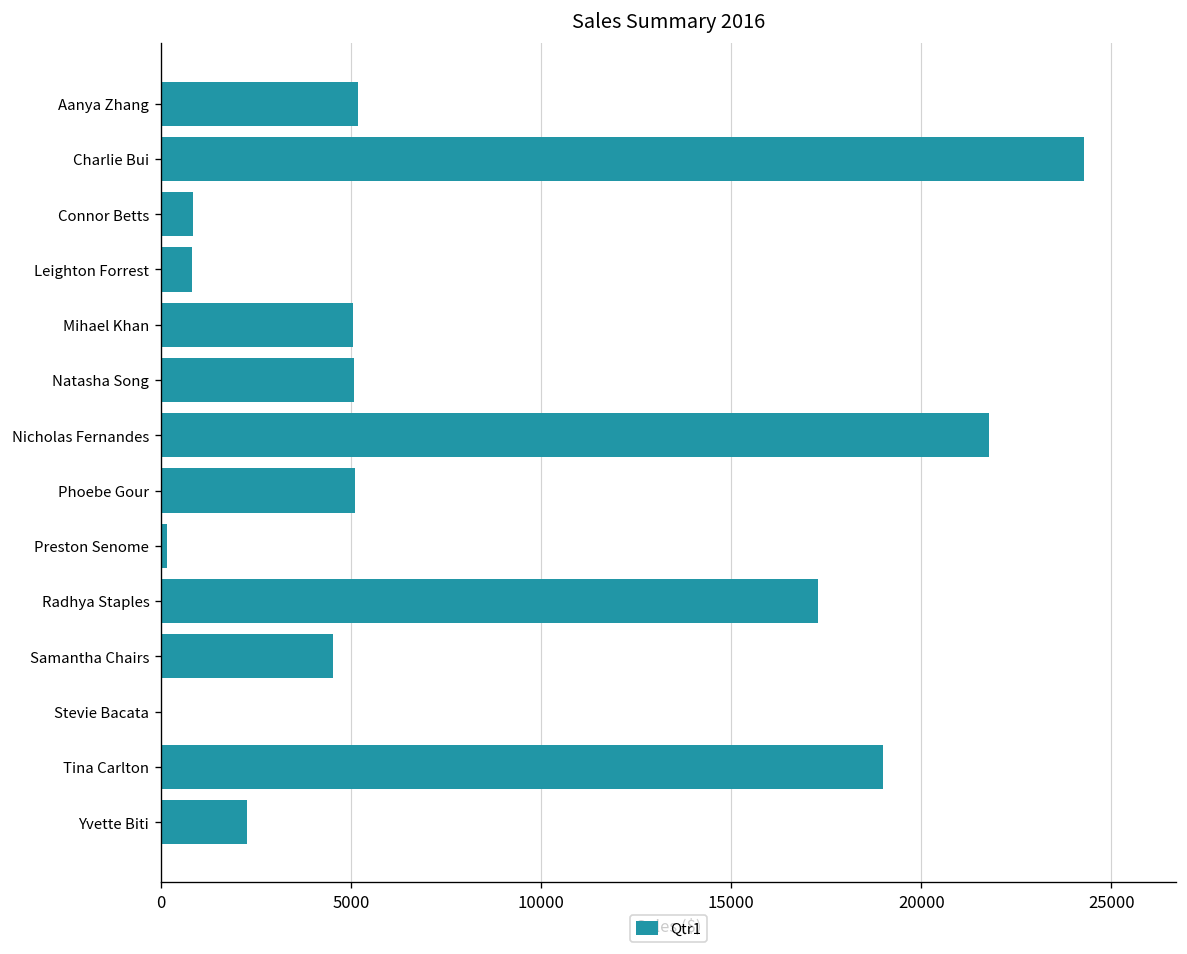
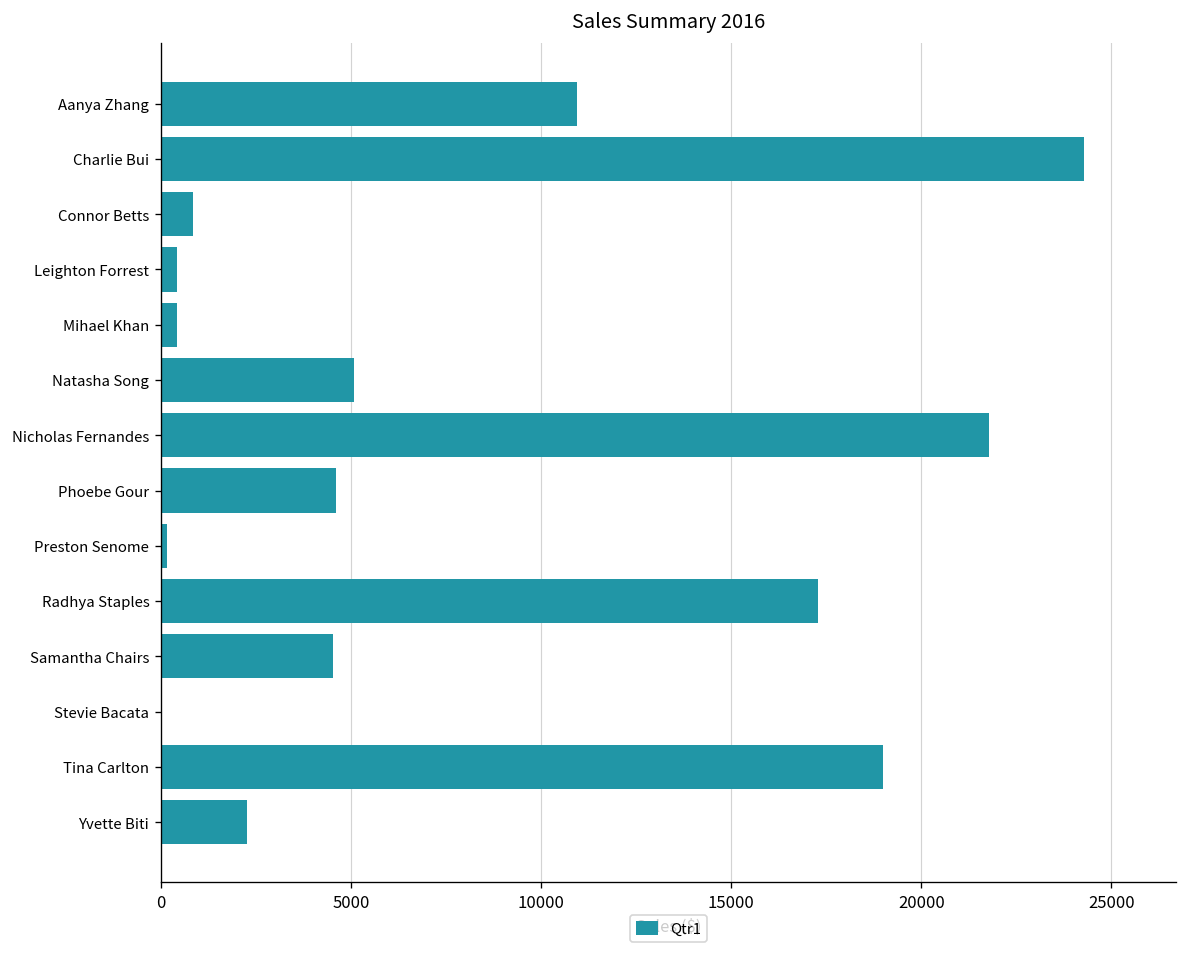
Aanya Zhang: 5200 -> 10900
Leighton Forrest: 800 -> 400
Mihael Khan: 5000 -> 400
Phoebe Gour: 5100 -> 4600
